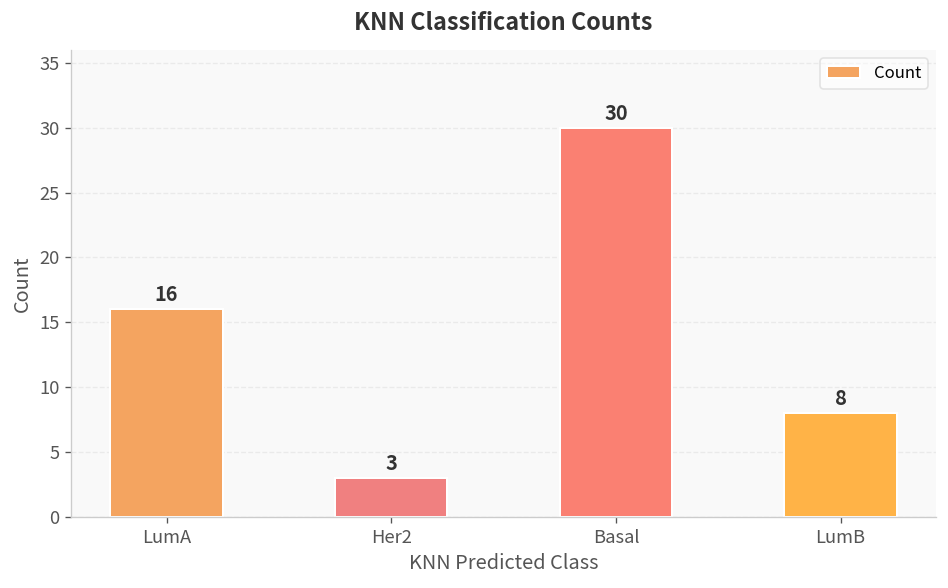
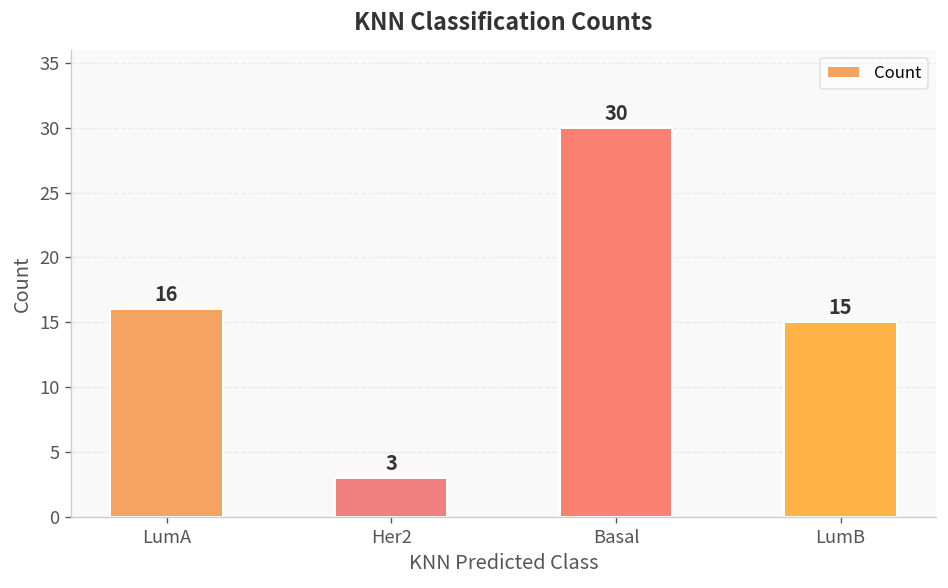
LumB: 8 -> 15
